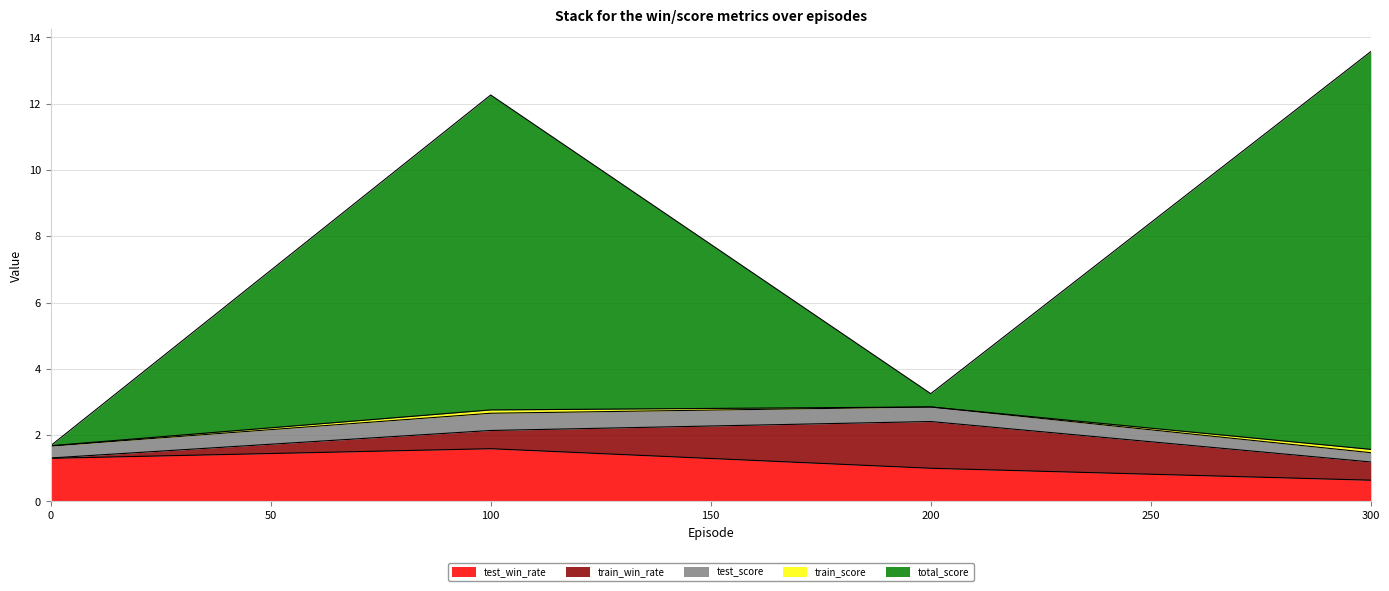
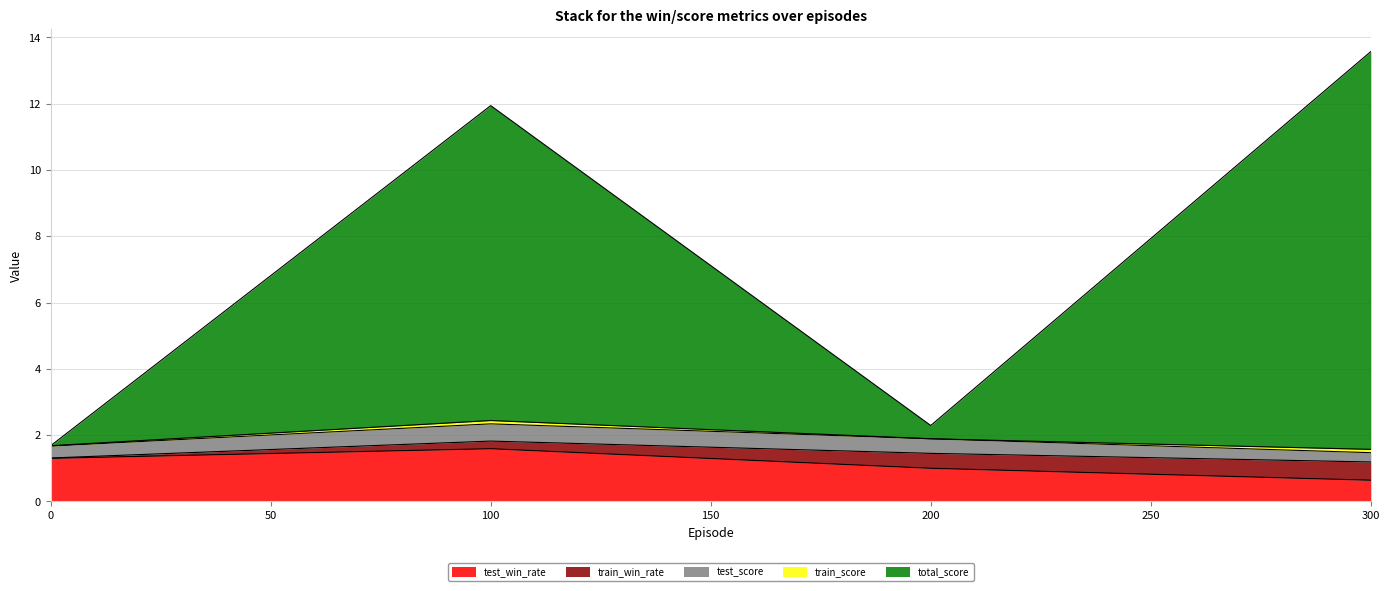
train_win_rate, 100: 0.6 -> 0.2
train_win_rate, 200: 1.4 -> 0.4
